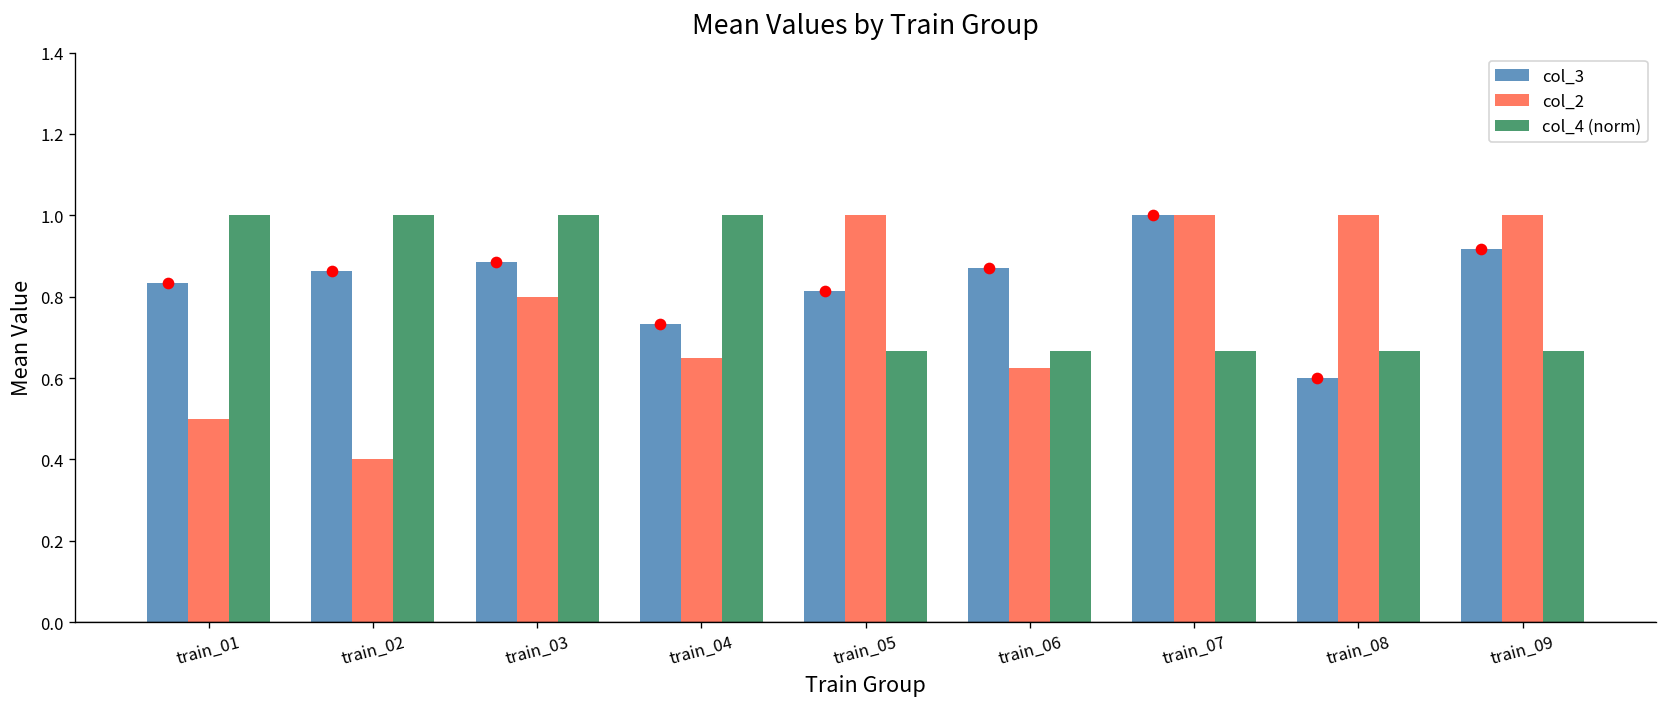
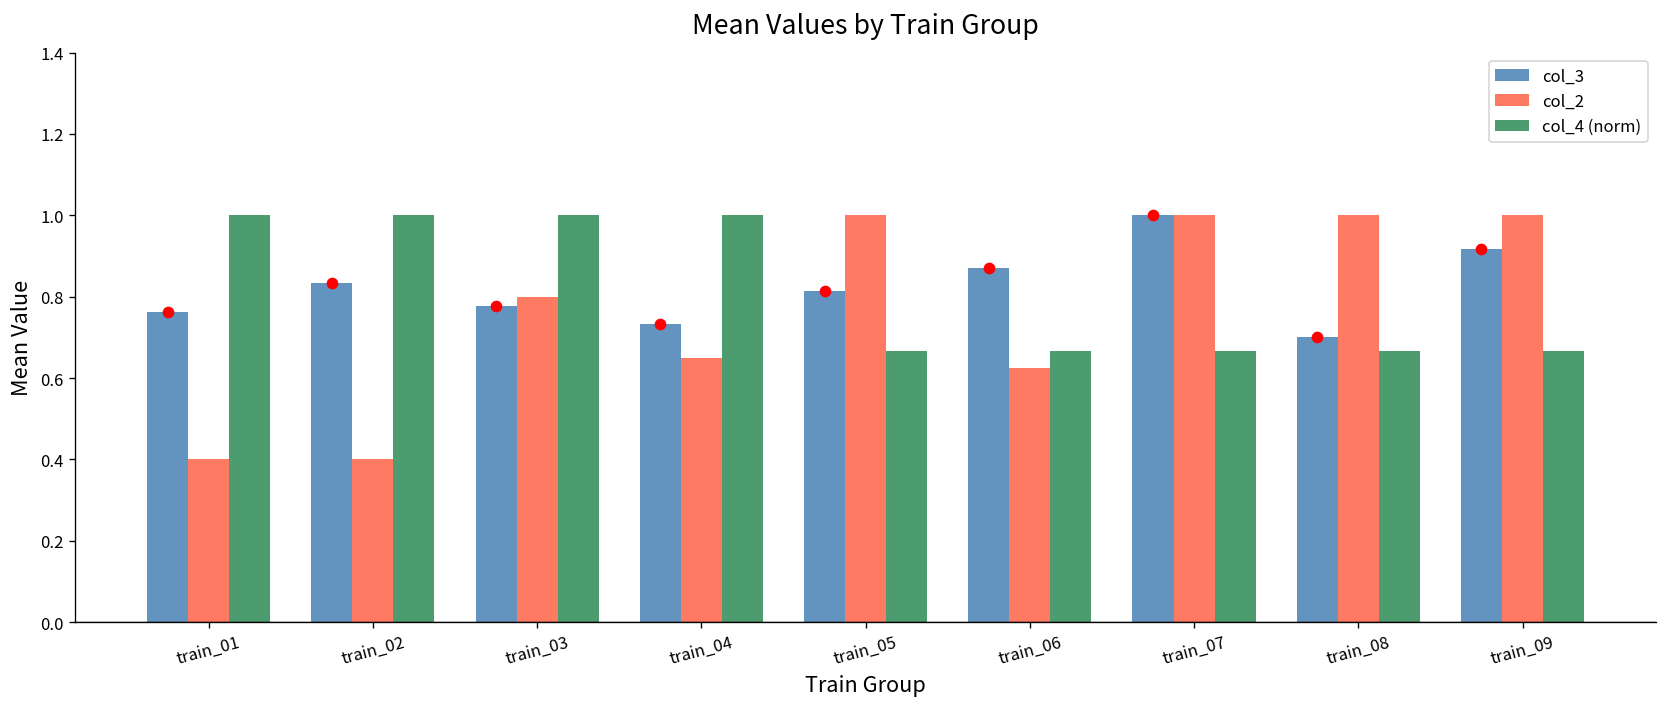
col_3, train_01: 0.83 -> 0.76
col_2, train_01: 0.5 -> 0.4
col_3, train_02: 0.86 -> 0.83
col_3, train_03: 0.89 -> 0.78
col_3, train_08: 0.6 -> 0.7
